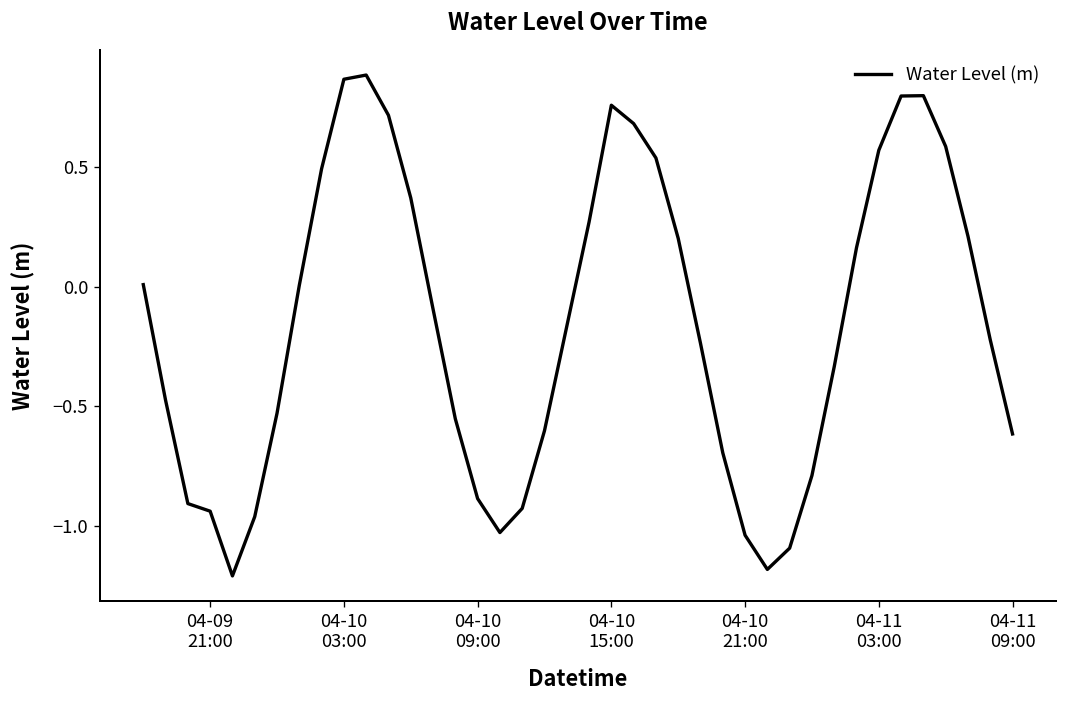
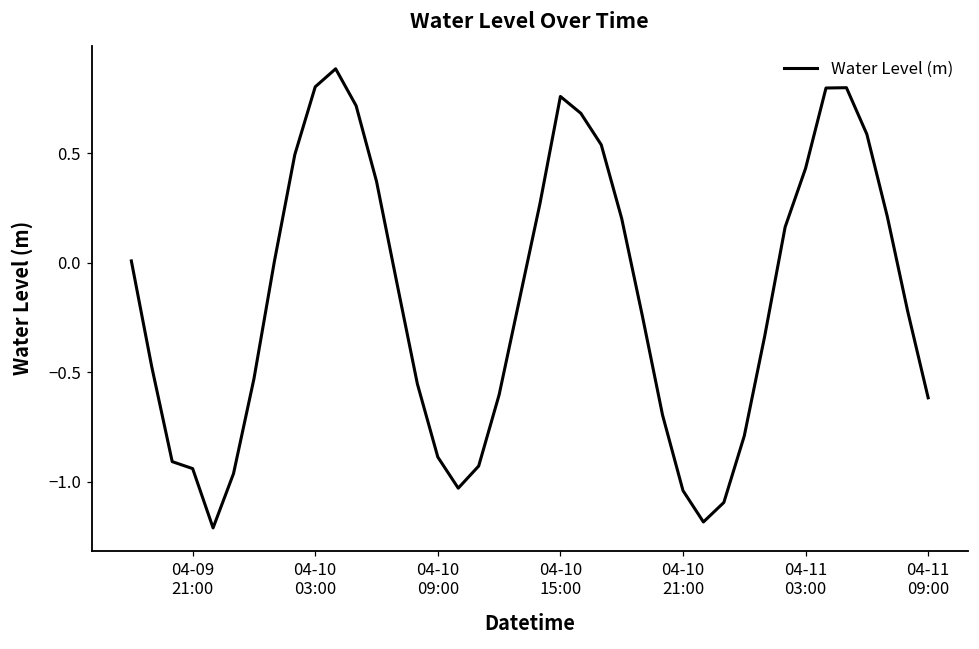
04-10 03:00: 0.87 -> 0.80
04-11 03:00: 0.57 -> 0.43
